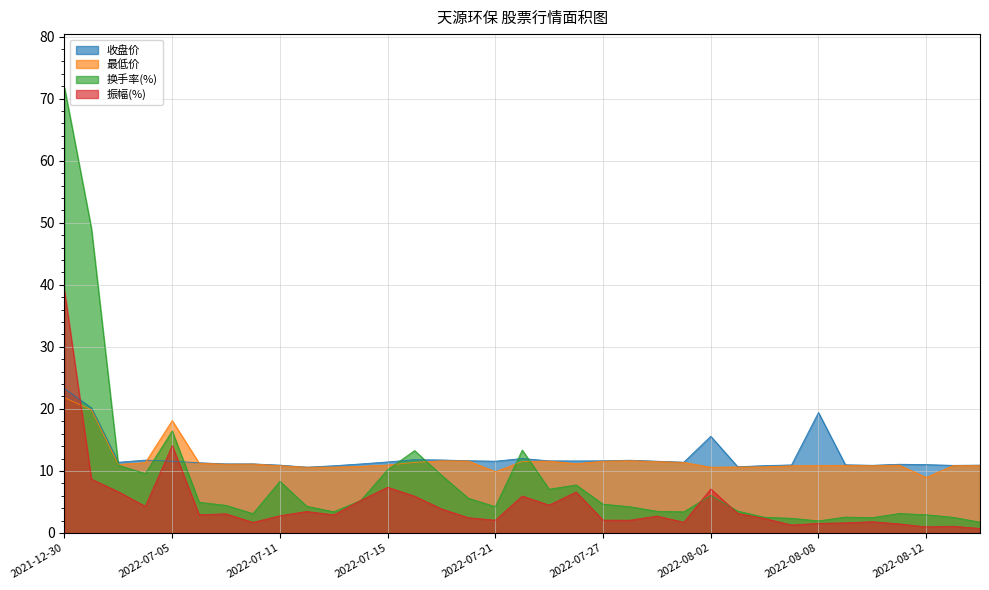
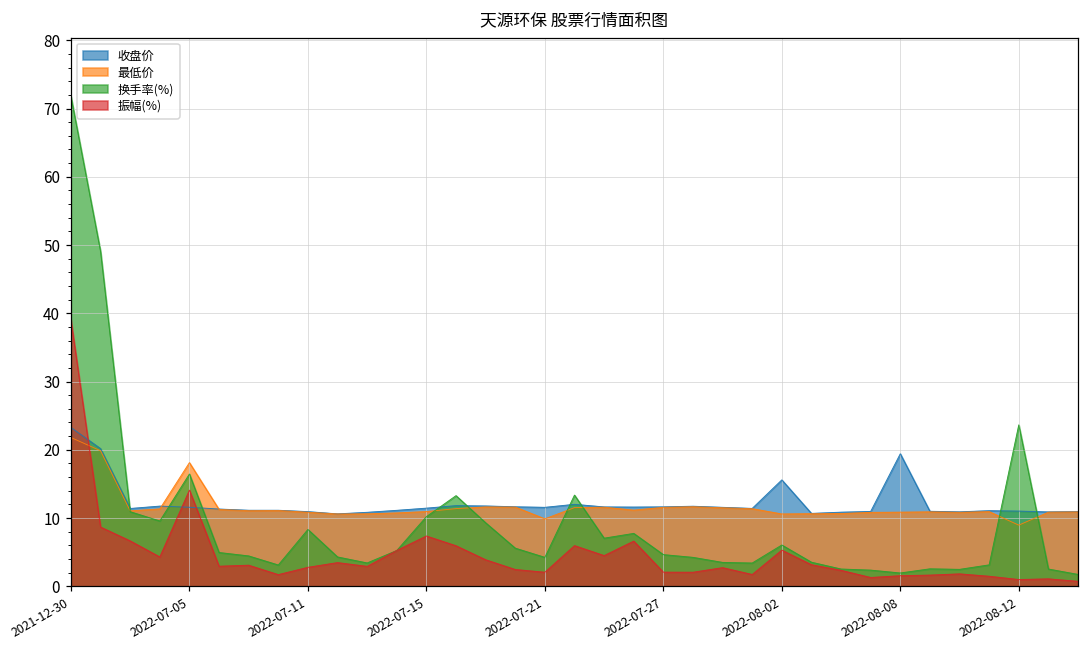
振幅(%), 2022-08-02: 7 -> 5
换手率(%), 2022-08-12: 3 -> 24
